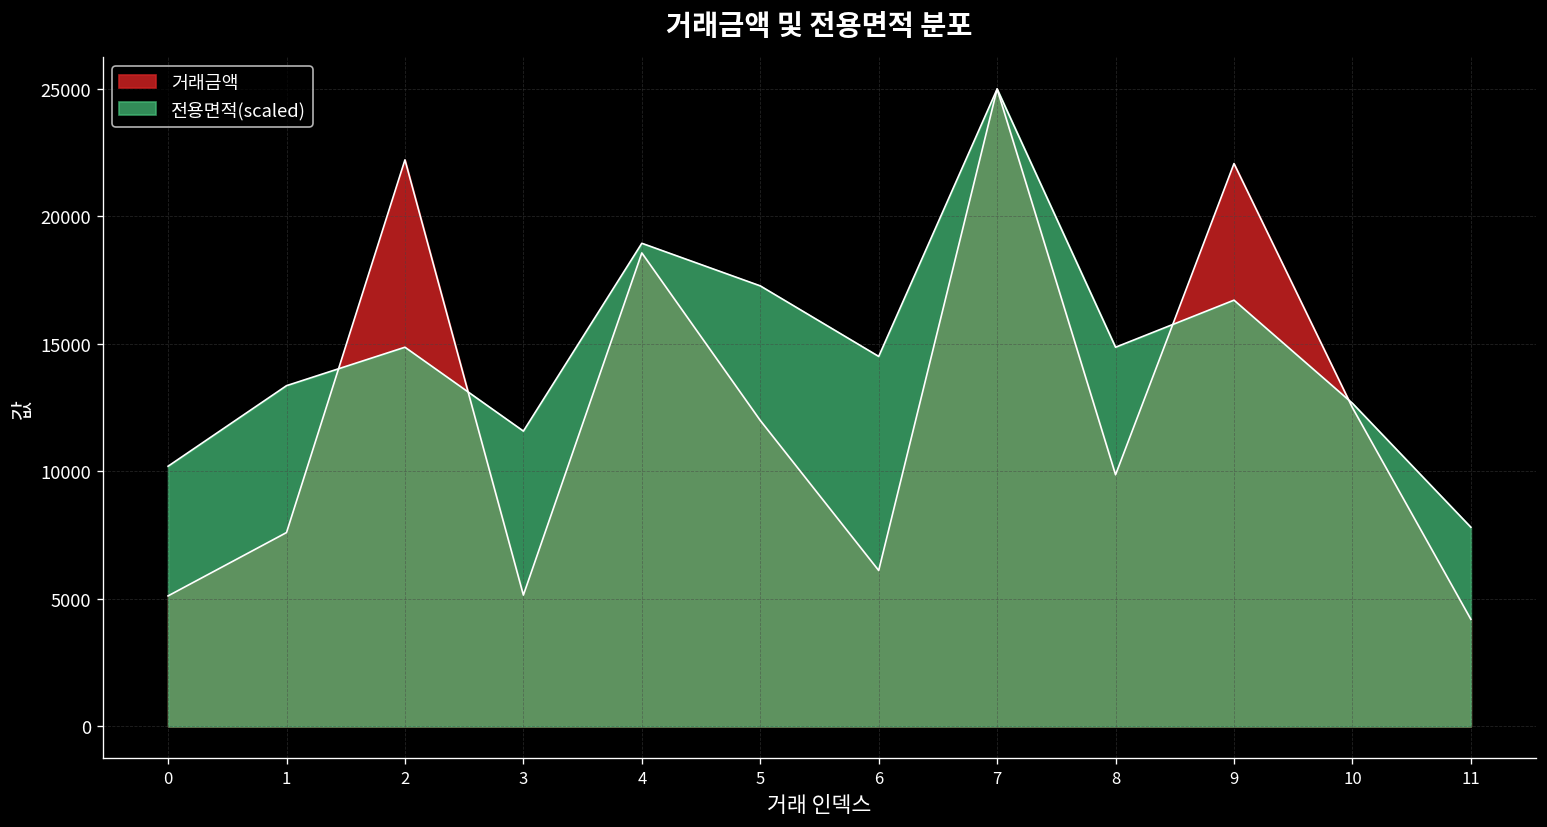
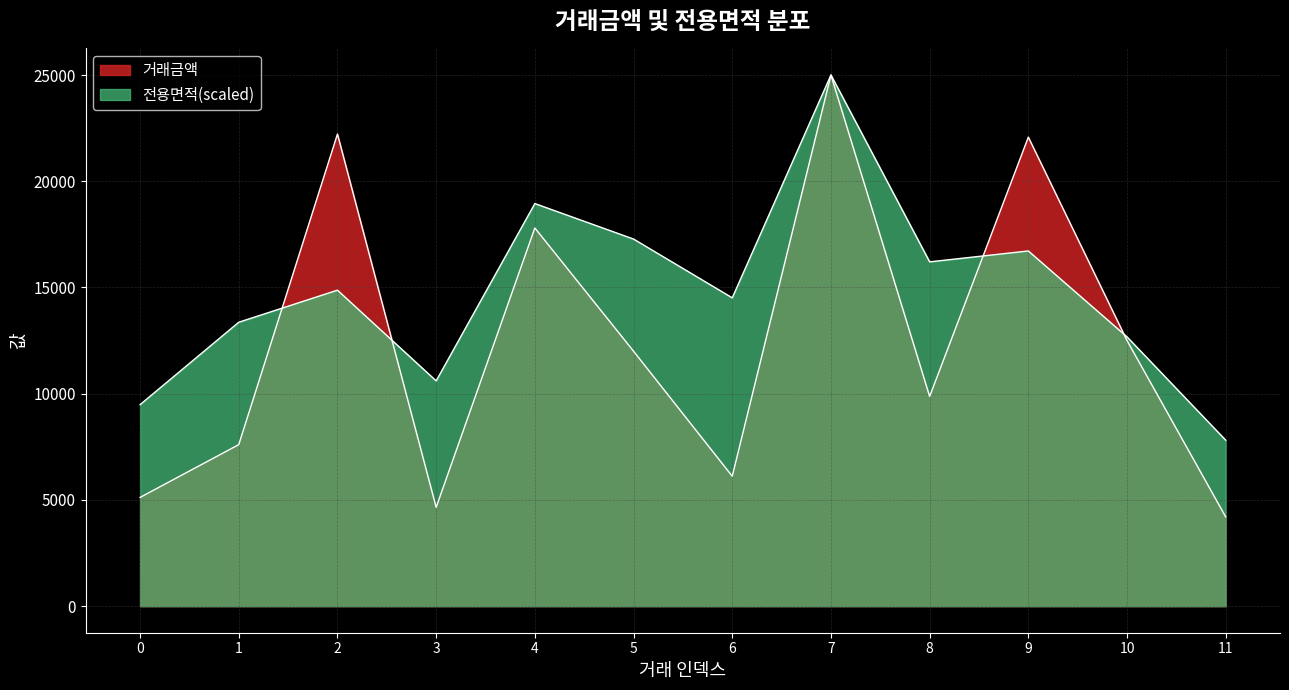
전용면적(scaled), 0: 10200 -> 9500
거래금액, 3: 5200 -> 4700
전용면적(scaled), 3: 11600 -> 10600
거래금액, 4: 18600 -> 17800
전용면적(scaled), 8: 14900 -> 16200
